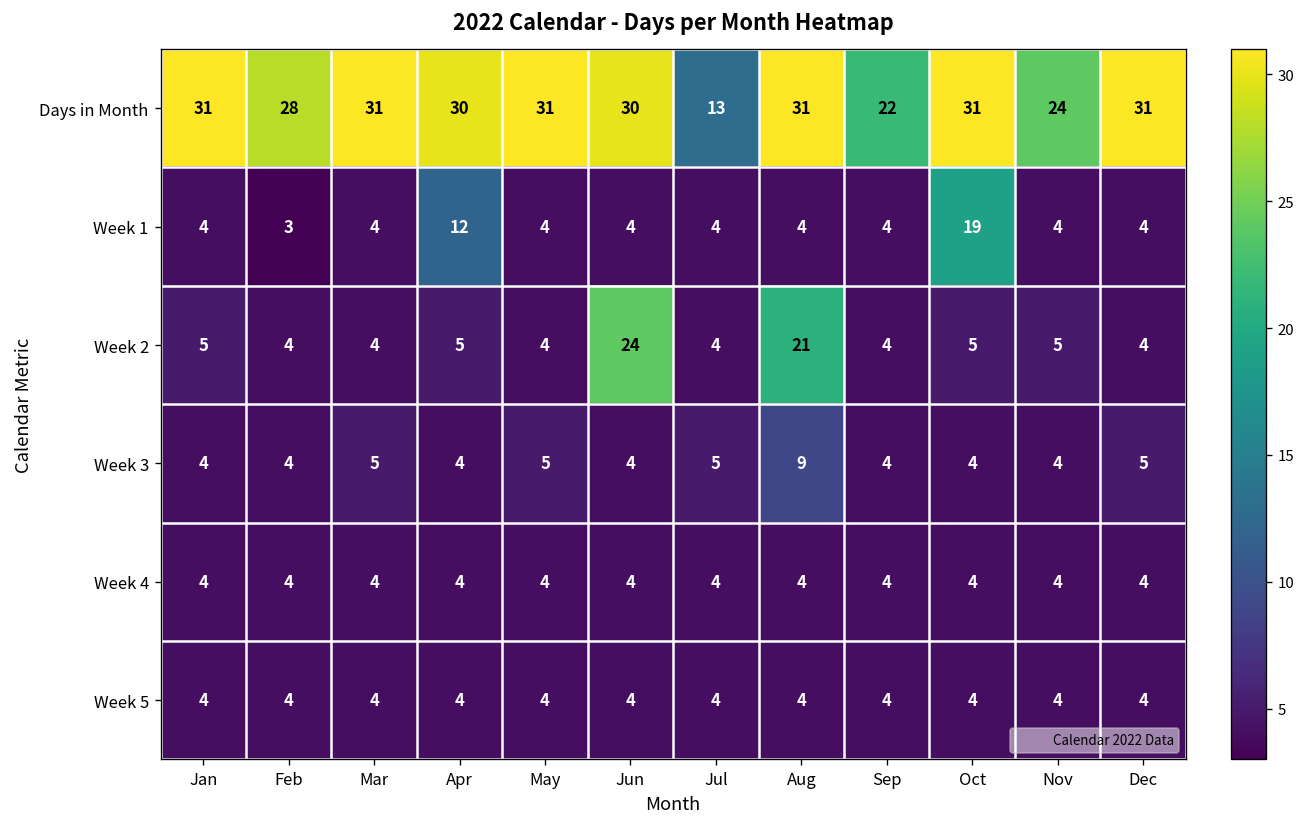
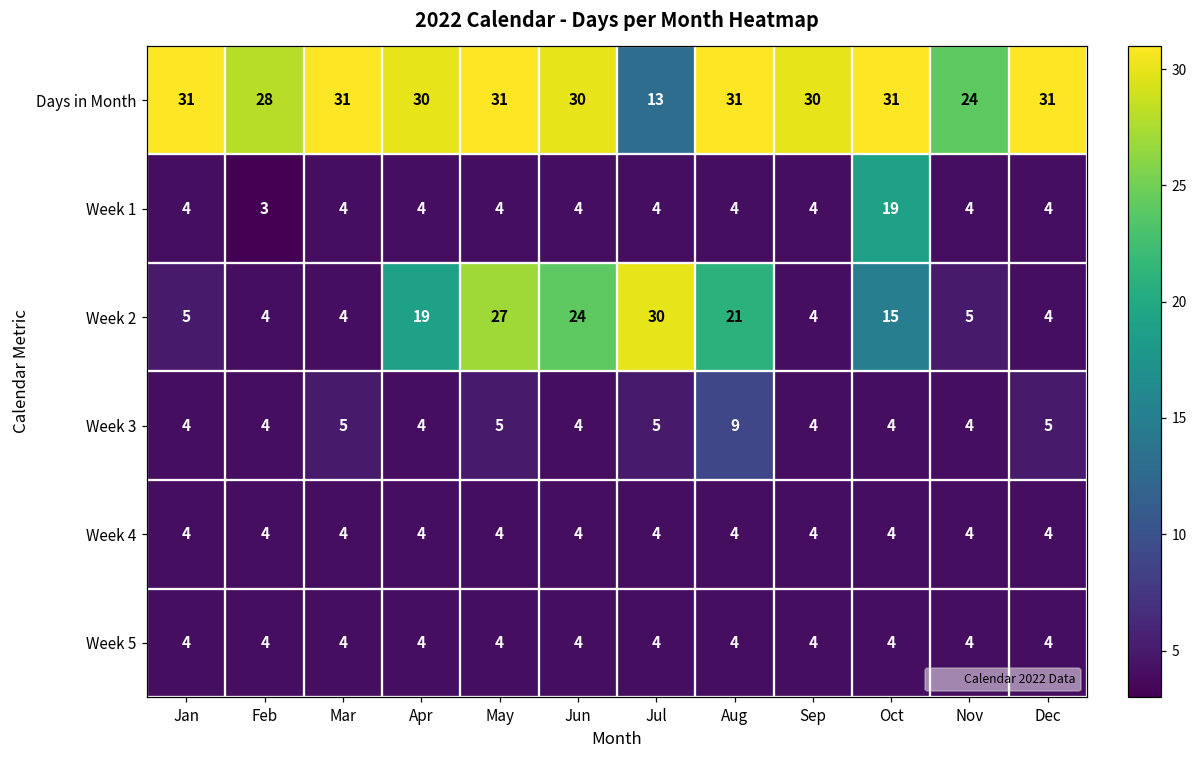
Days in Month, Sep: 22 -> 30
Week 1, Apr: 12 -> 4
Week 2, Apr: 5 -> 19
Week 2, May: 4 -> 27
Week 2, Jul: 4 -> 30
Week 2, Oct: 5 -> 15
